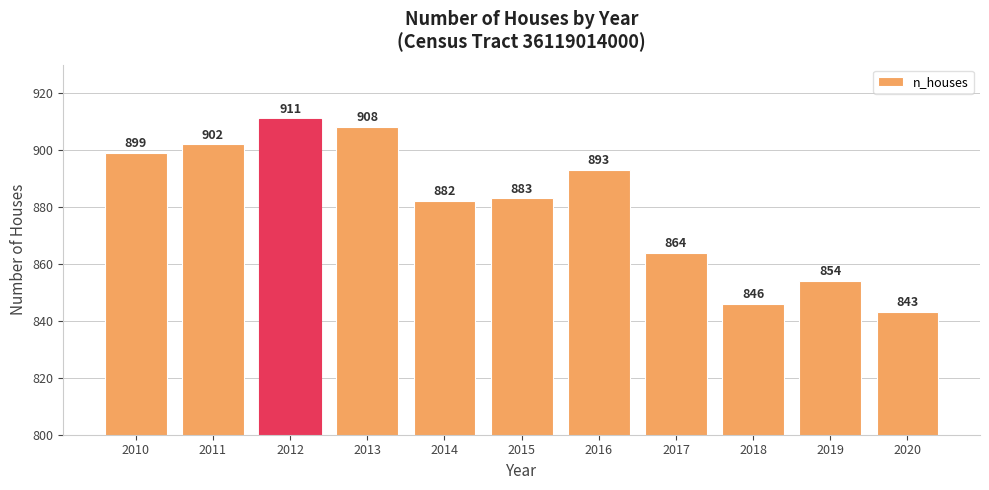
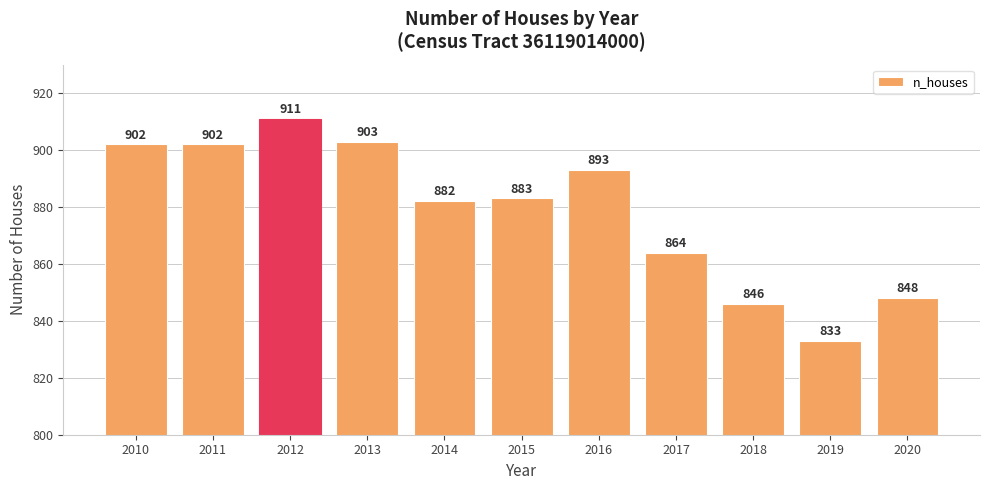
2010: 899 -> 902
2013: 908 -> 903
2019: 854 -> 833
2020: 843 -> 848
